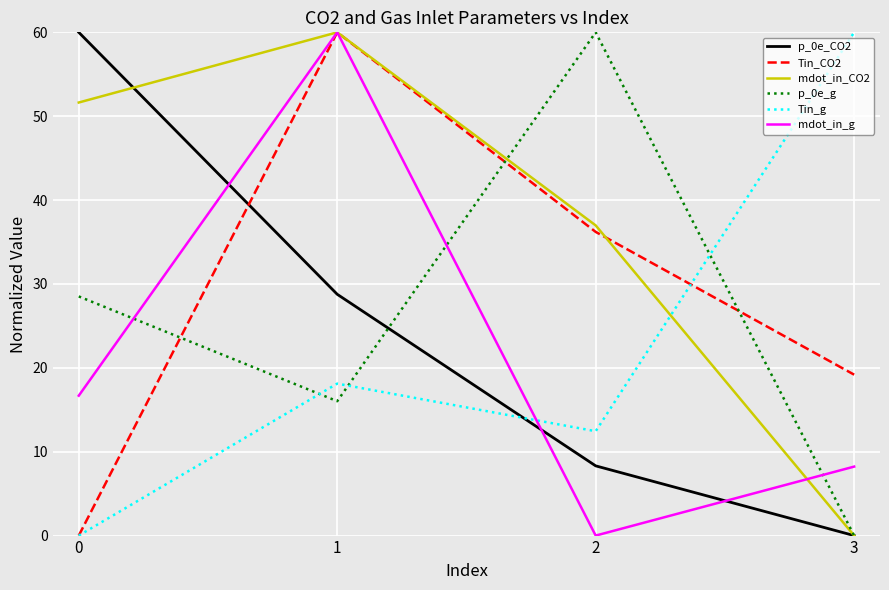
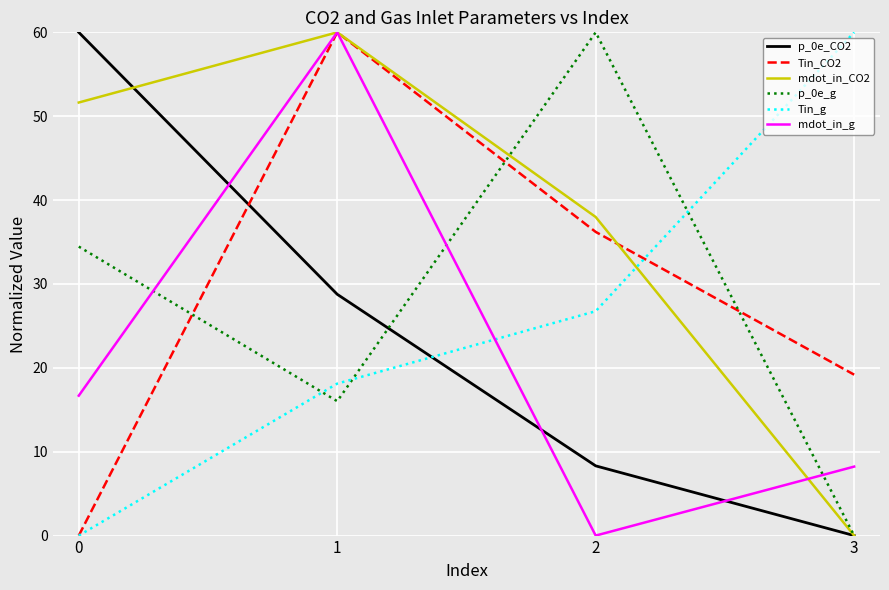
p_0e_g, 0: 29 -> 34
mdot_in_CO2, 2: 37 -> 38
Tin_g, 2: 12 -> 27
